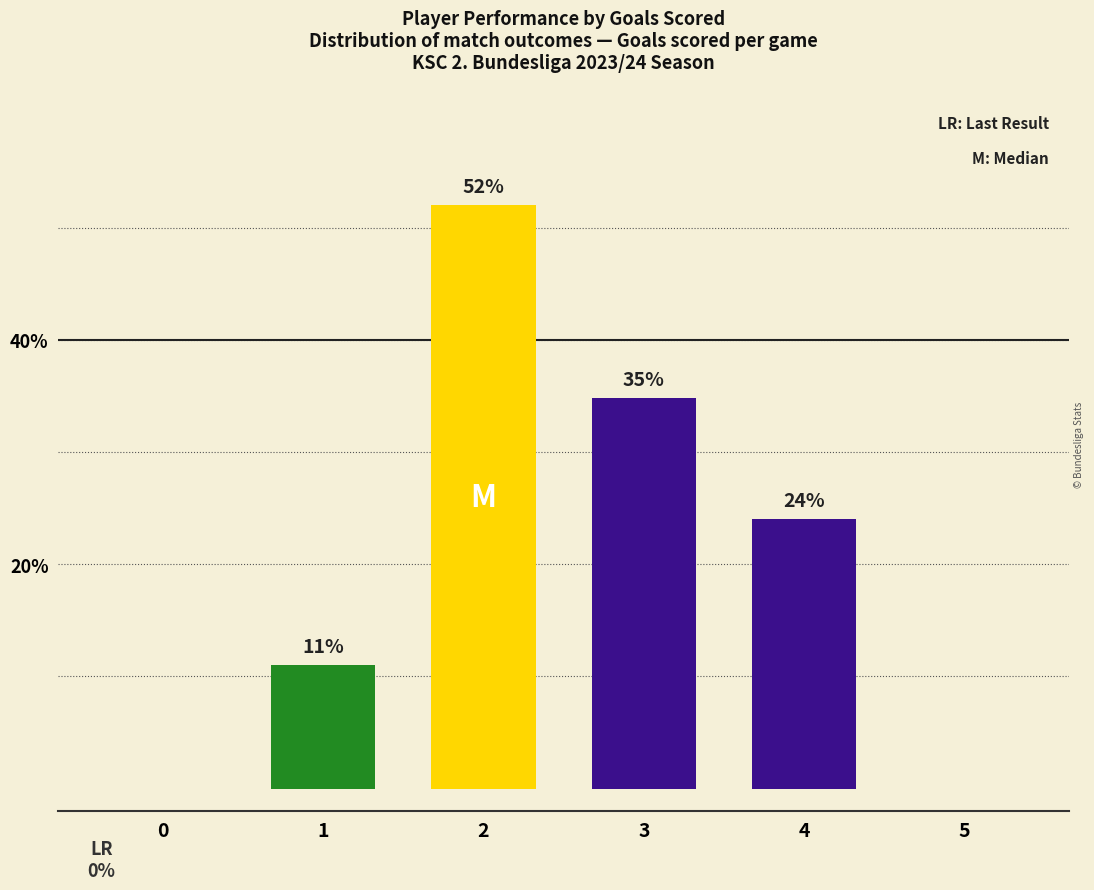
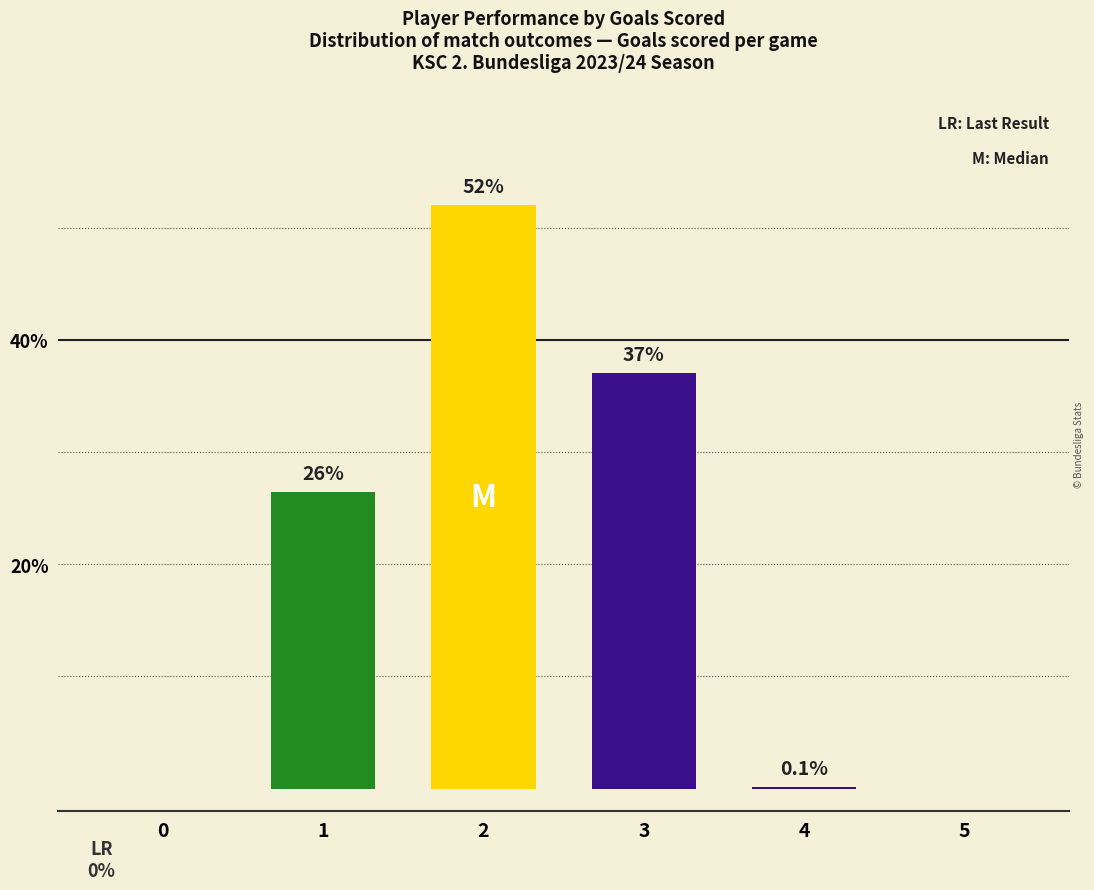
1: 11% -> 26%
3: 35% -> 37%
4: 24% -> 0.1%
